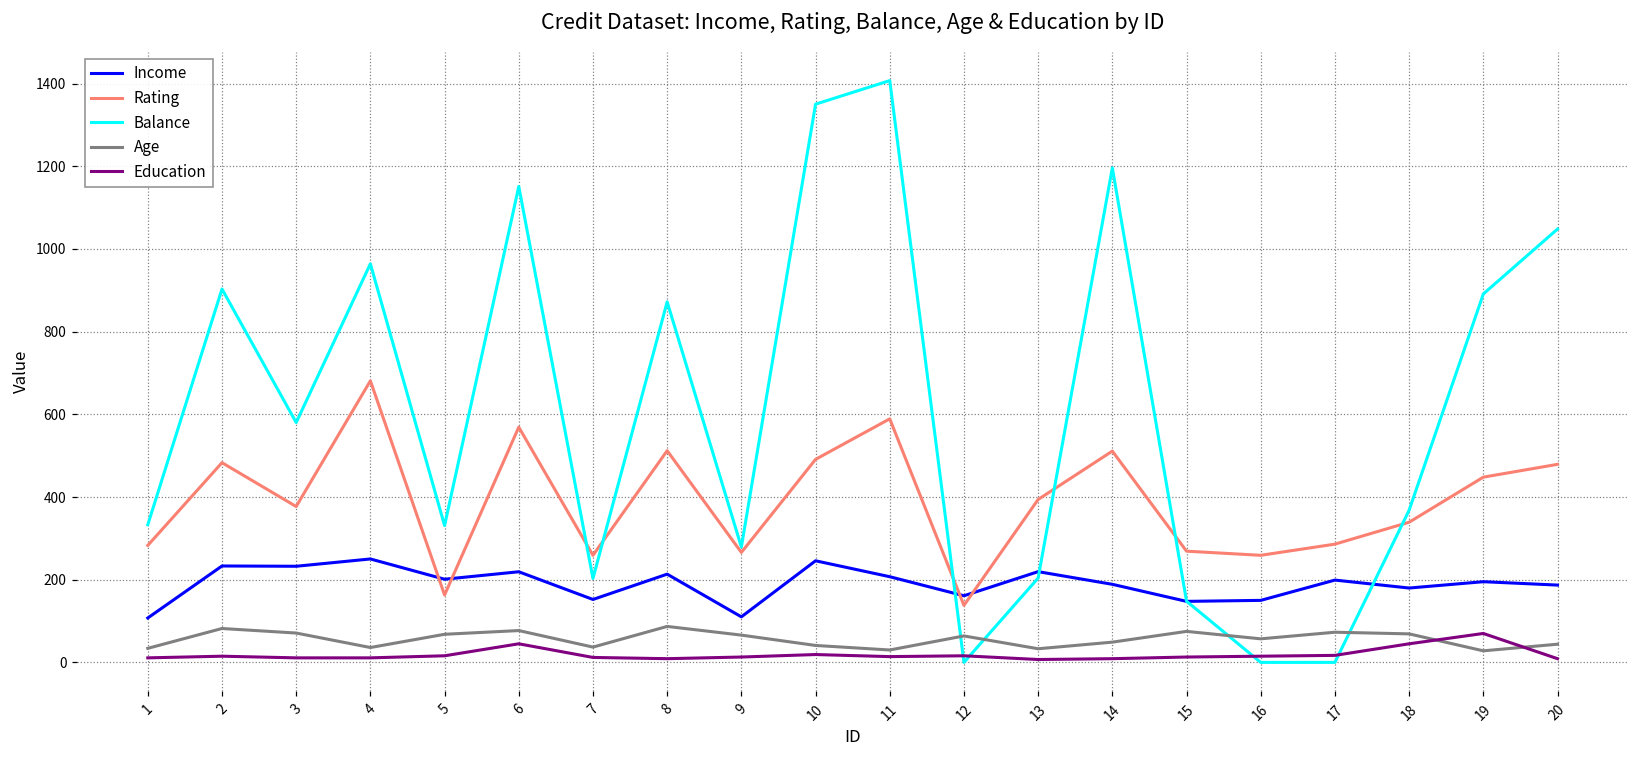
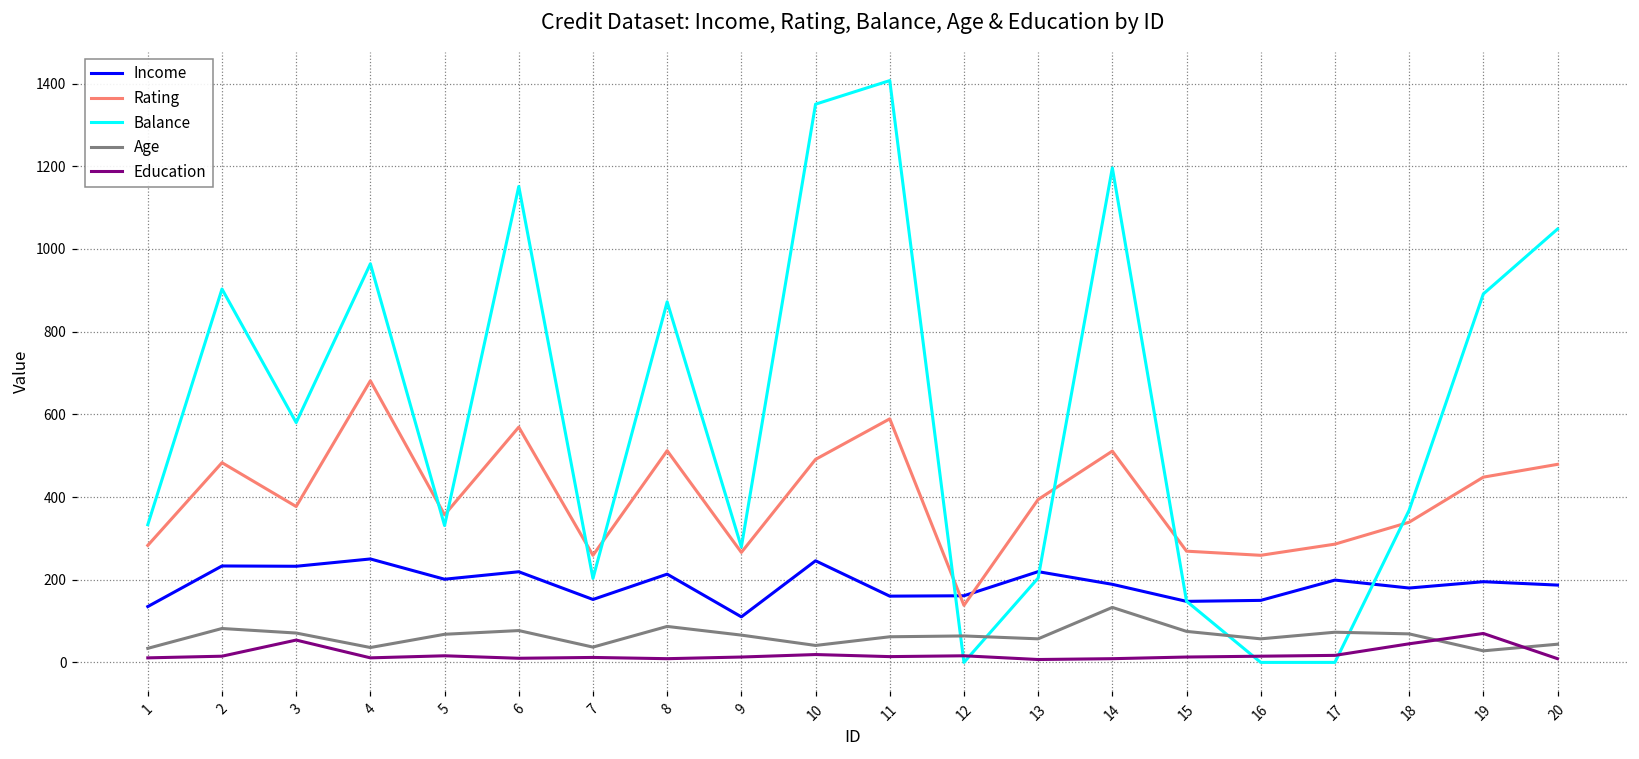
Income, 1: 110 -> 140
Education, 3: 10 -> 50
Rating, 5: 160 -> 360
Education, 6: 50 -> 10
Income, 11: 210 -> 160
Age, 11: 30 -> 60
Age, 13: 30 -> 60
Age, 14: 50 -> 130
